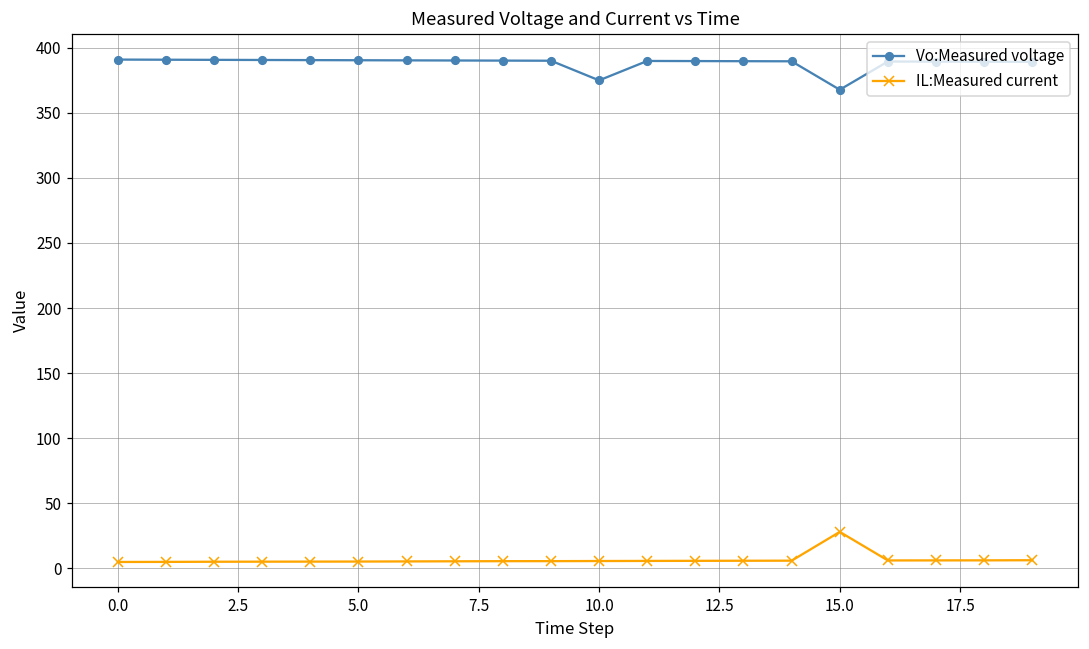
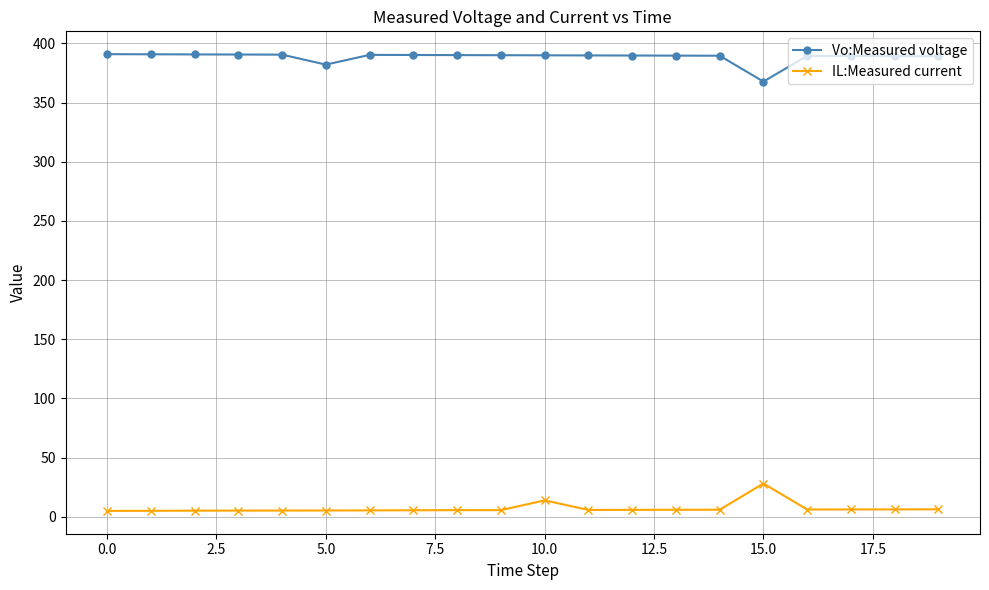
Vo:Measured voltage, 5.0: 390 -> 382
Vo:Measured voltage, 10.0: 375 -> 390
IL:Measured current, 10.0: 6 -> 14
